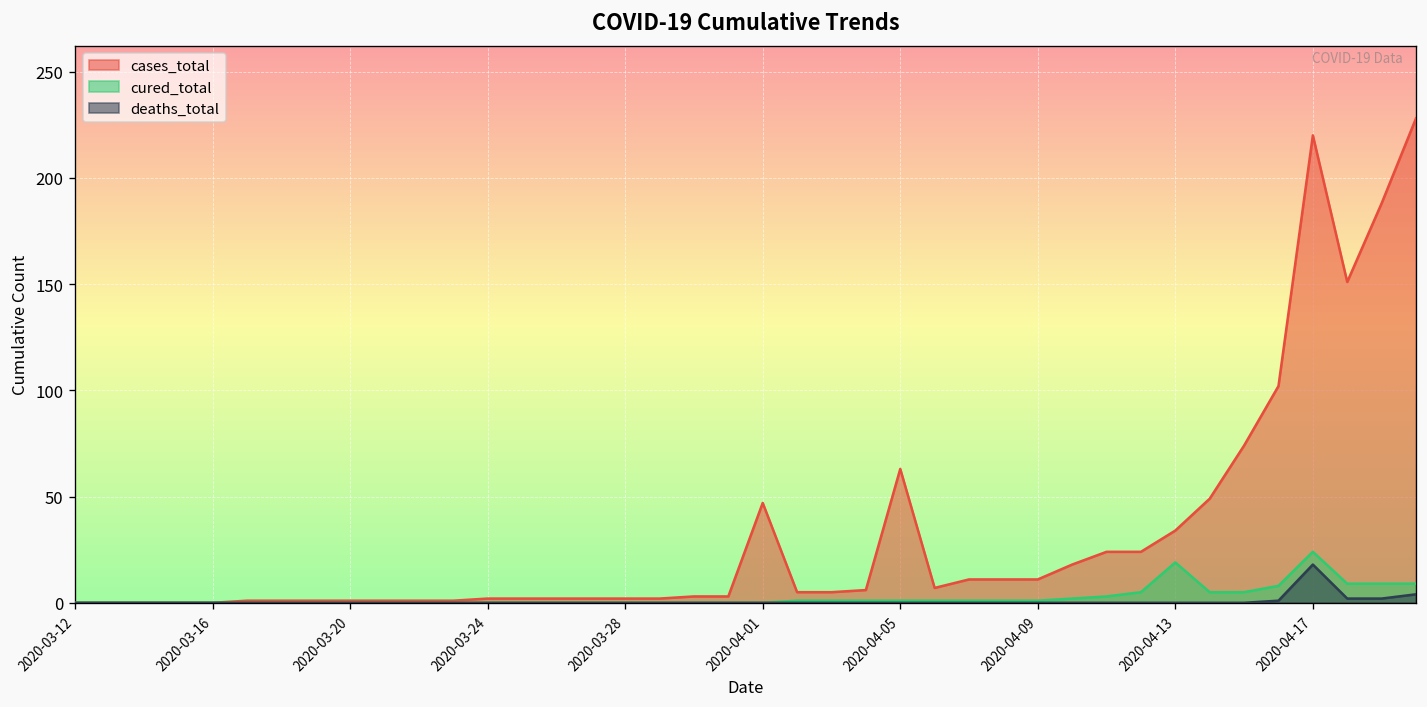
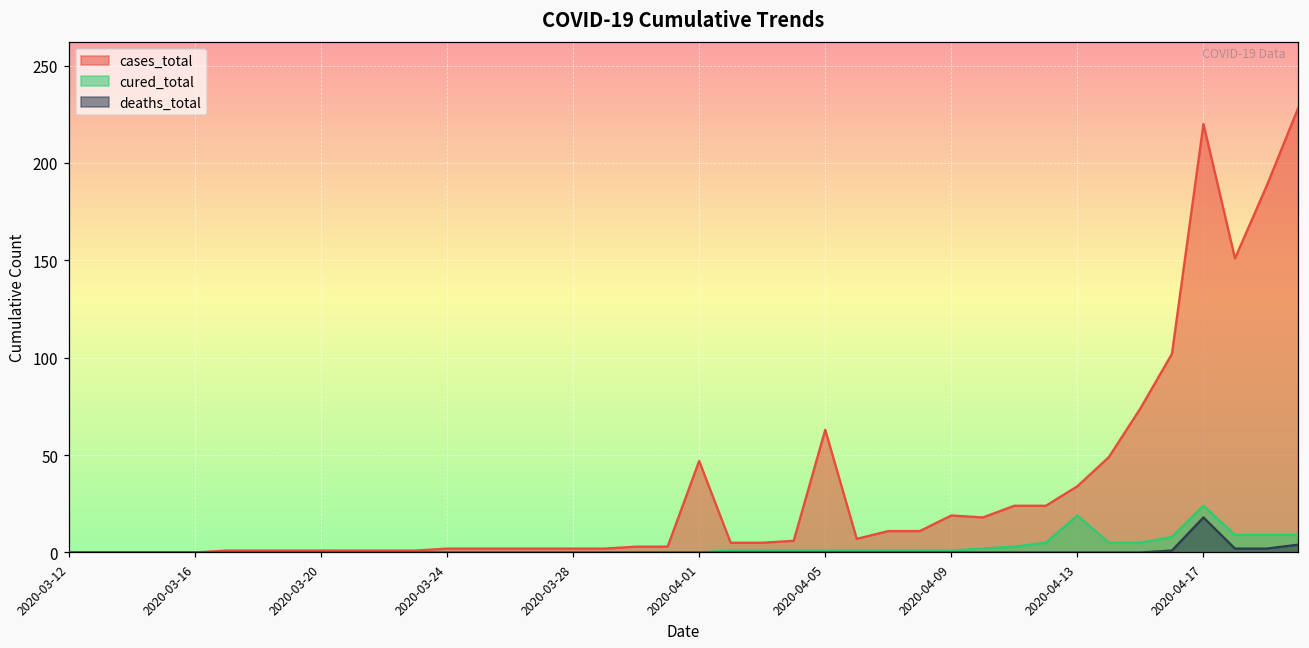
cases_total, 2020-04-09: 11 -> 19
